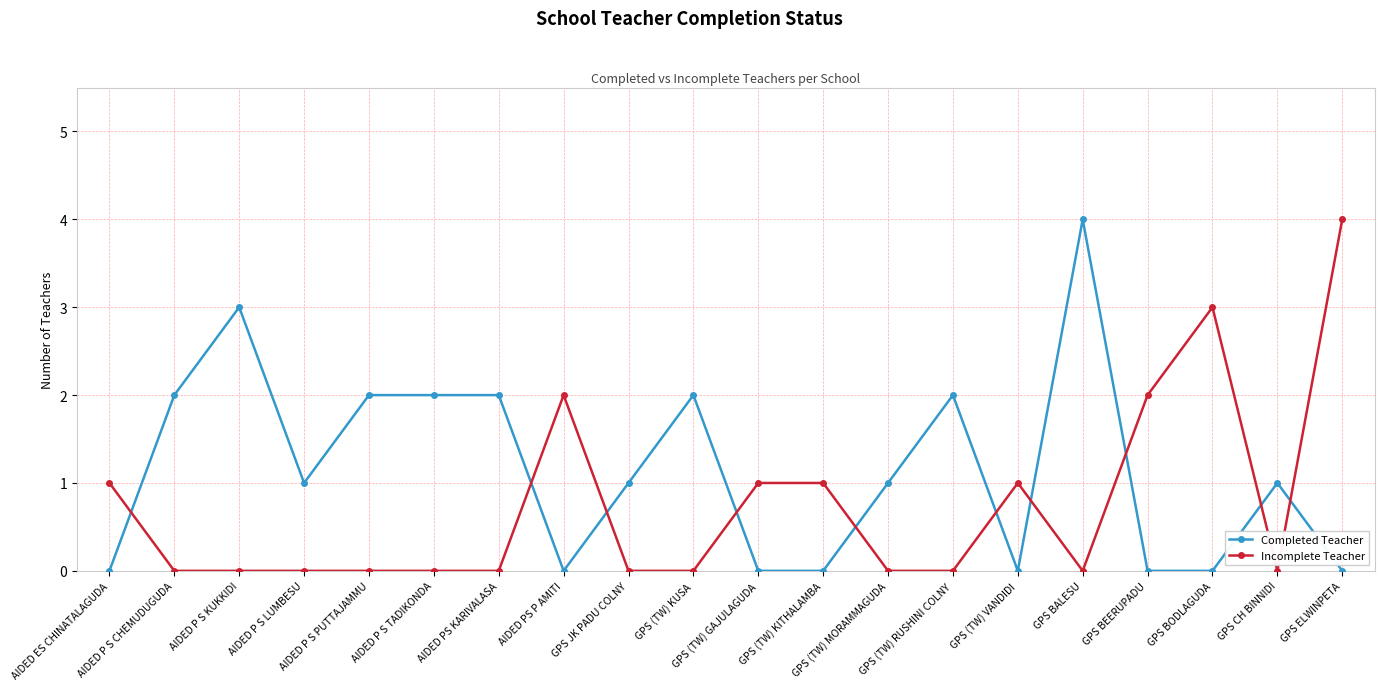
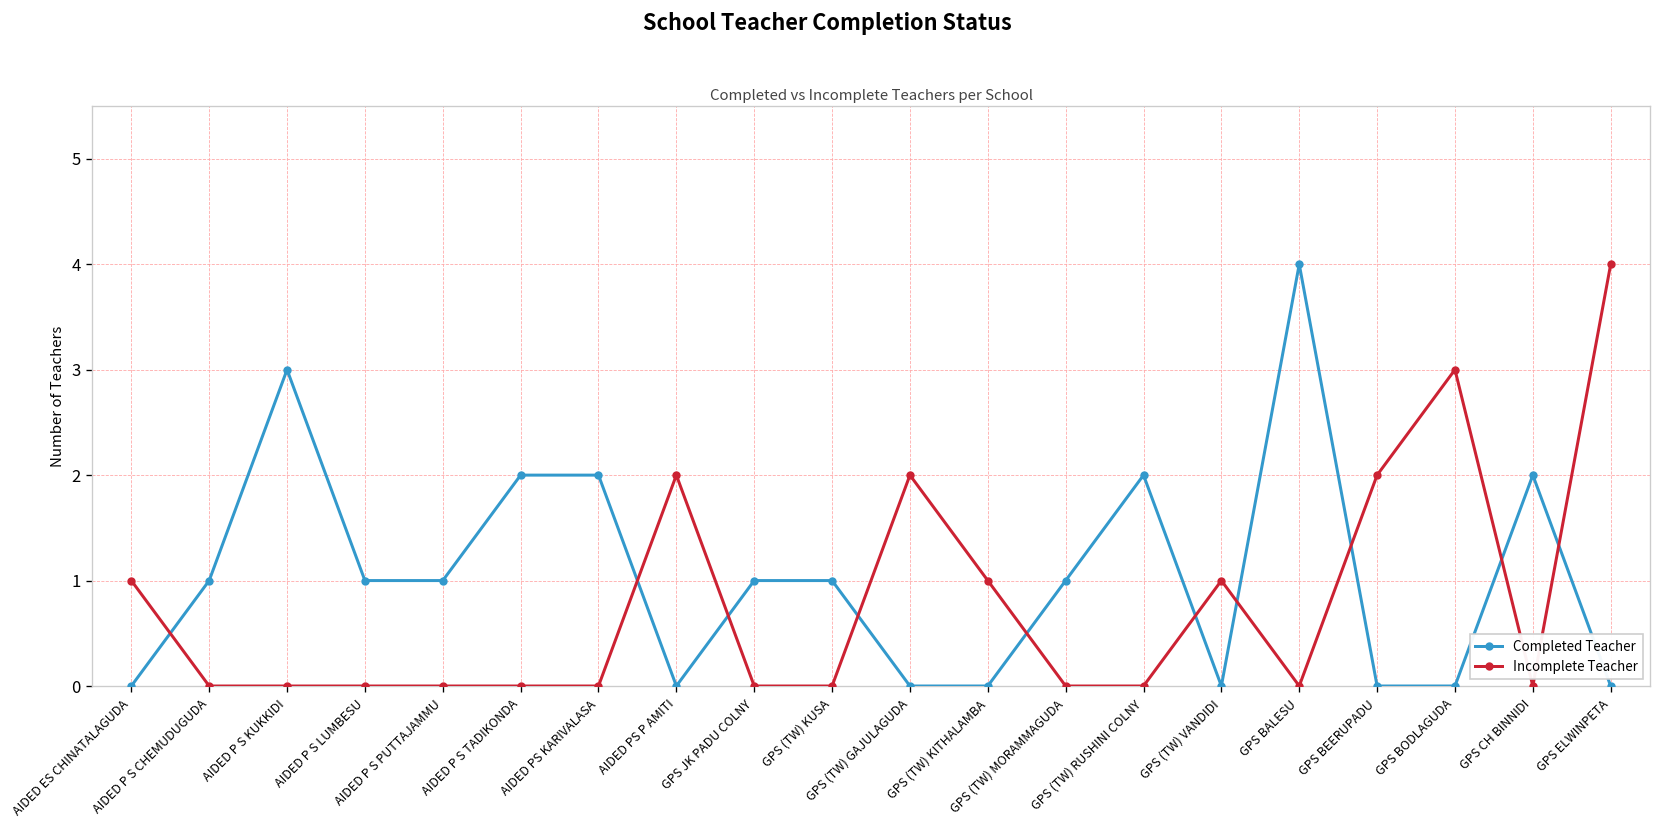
Completed Teacher, AIDED P S CHEMUDUGUDA: 2 -> 1
Completed Teacher, AIDED P S PUTTAJAMMU: 2 -> 1
Completed Teacher, GPS (TW) KUSA: 2 -> 1
Incomplete Teacher, GPS (TW) GAJULAGUDA: 1 -> 2
Completed Teacher, GPS CH BINNIDI: 1 -> 2
